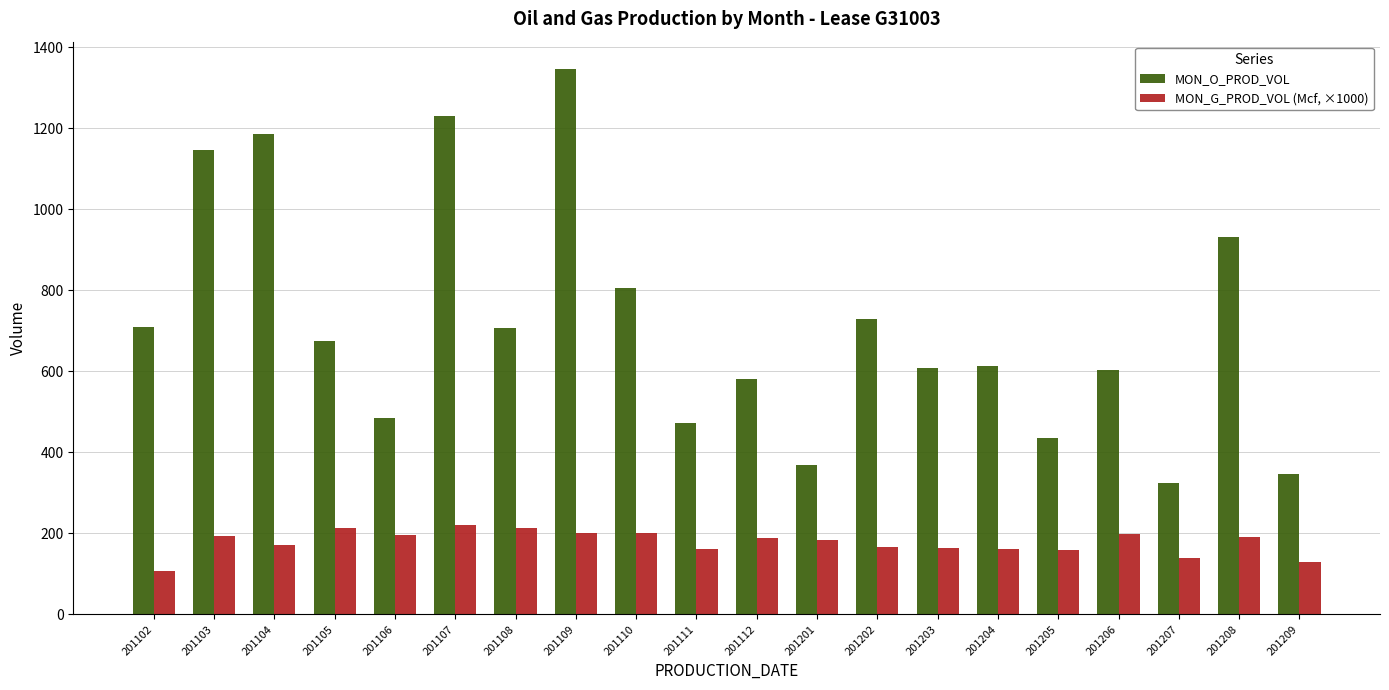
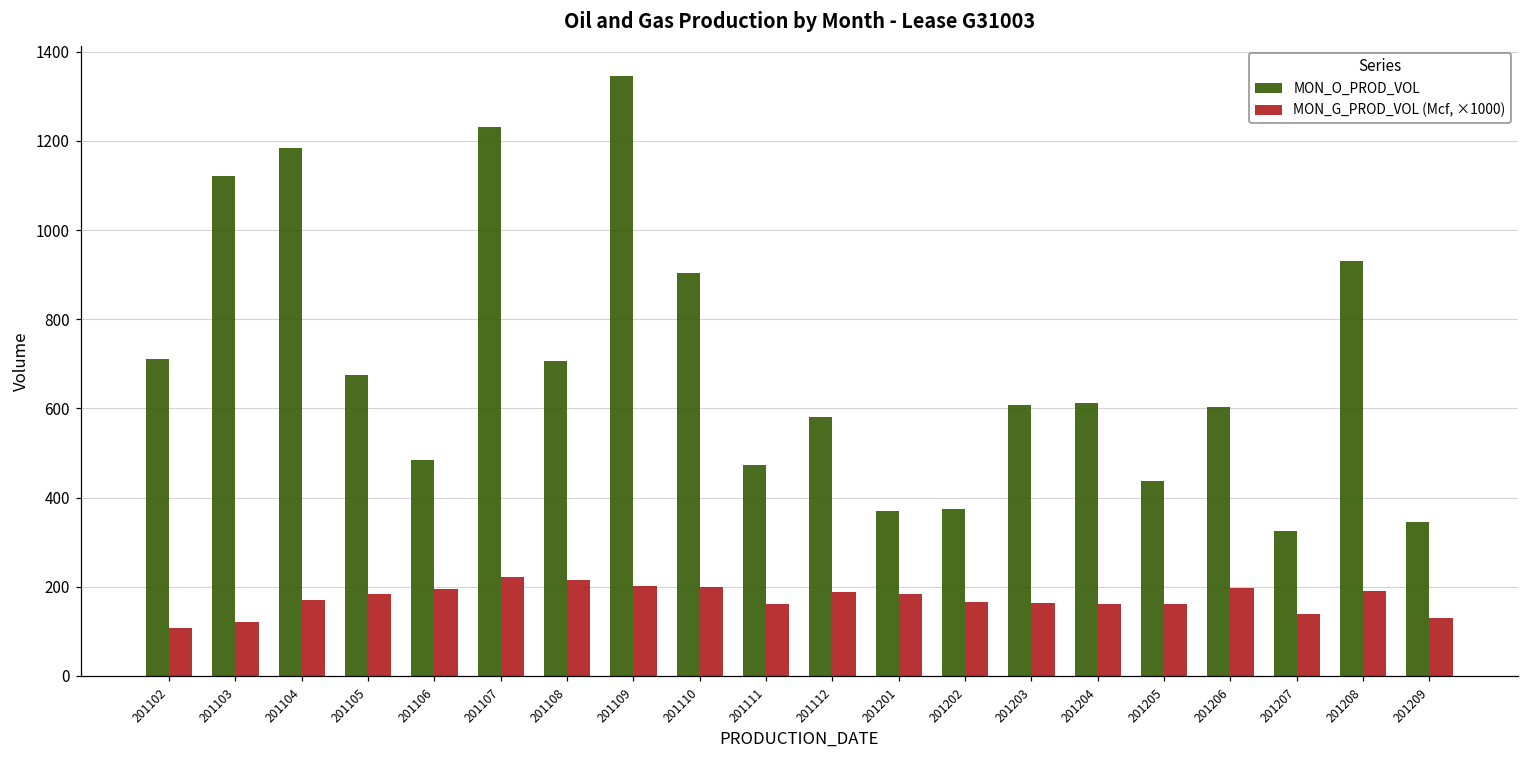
MON_O_PROD_VOL, 201103: 1150 -> 1120
MON_G_PROD_VOL (Mcf, ×1000), 201103: 190 -> 120
MON_G_PROD_VOL (Mcf, ×1000), 201105: 210 -> 180
MON_O_PROD_VOL, 201110: 810 -> 900
MON_O_PROD_VOL, 201202: 730 -> 370
